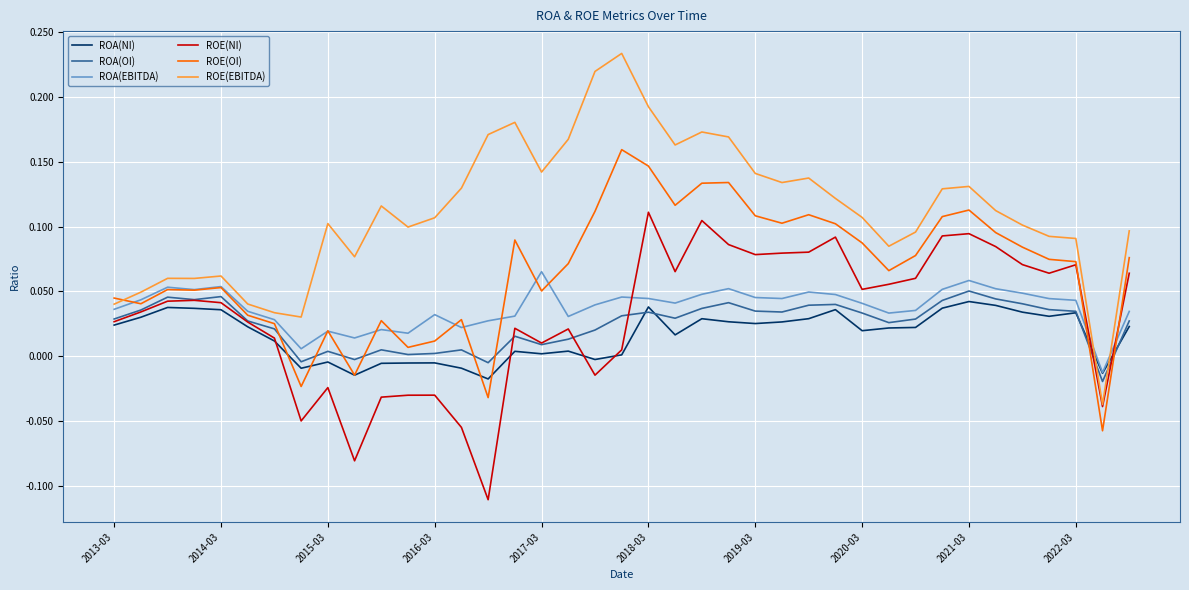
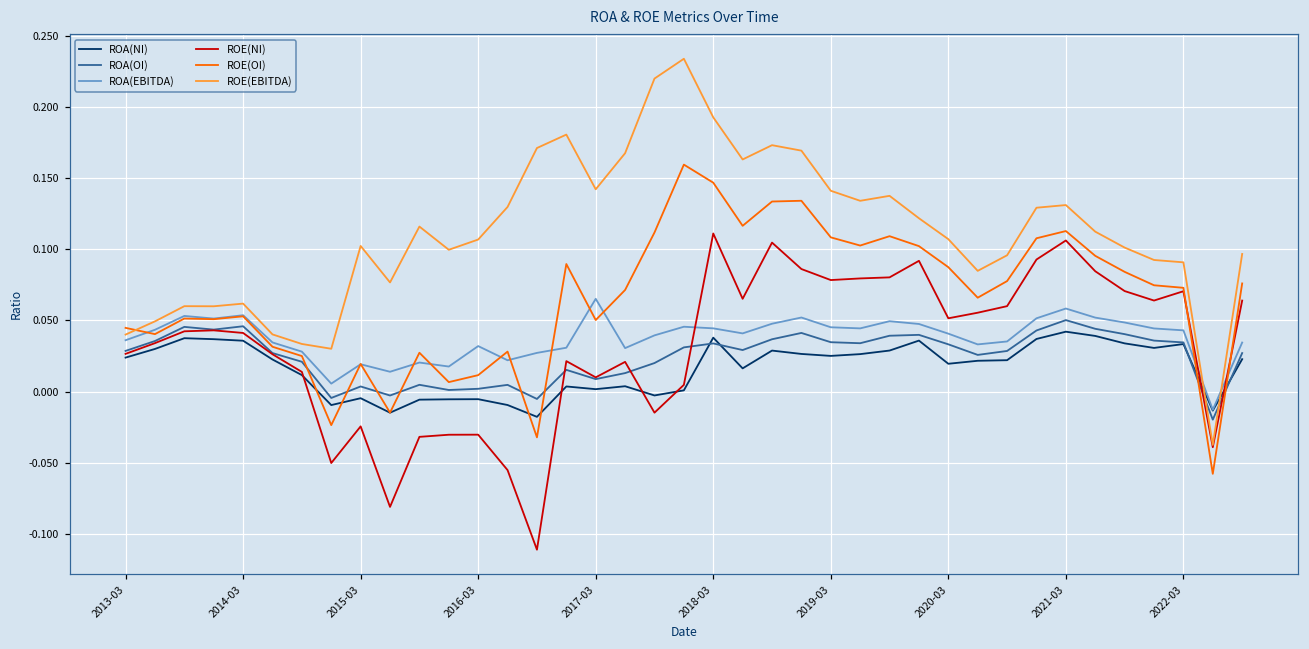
ROE(NI), 2021-03: 0.095 -> 0.106
